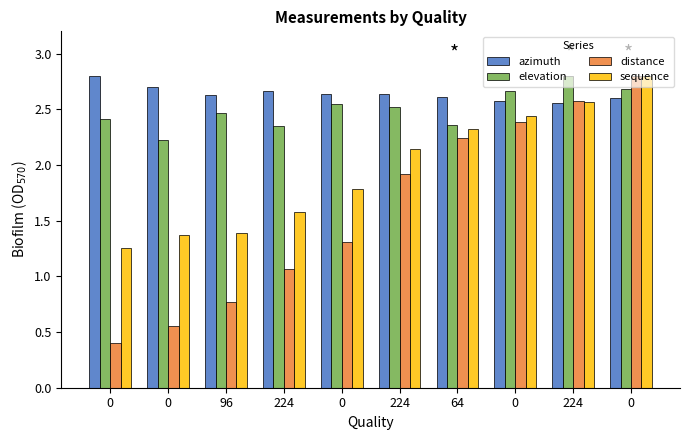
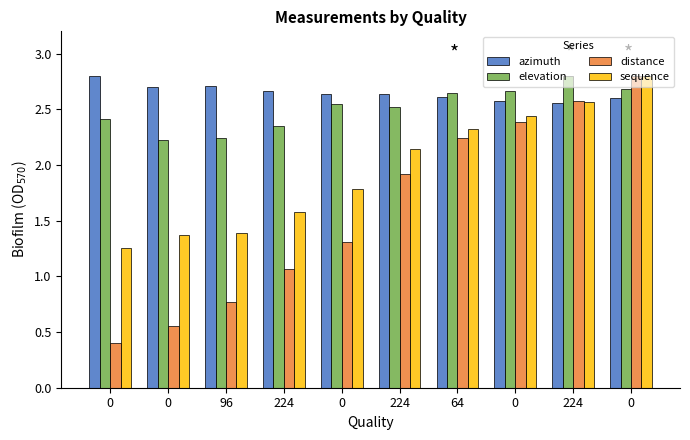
azimuth, 96: 2.62 -> 2.71
elevation, 96: 2.46 -> 2.24
elevation, 64: 2.36 -> 2.65
